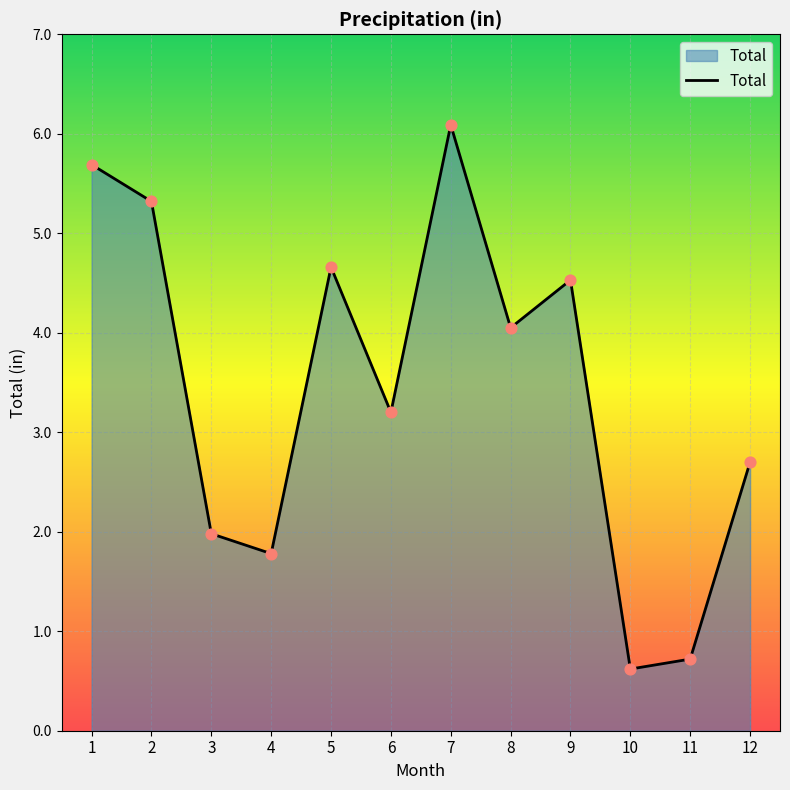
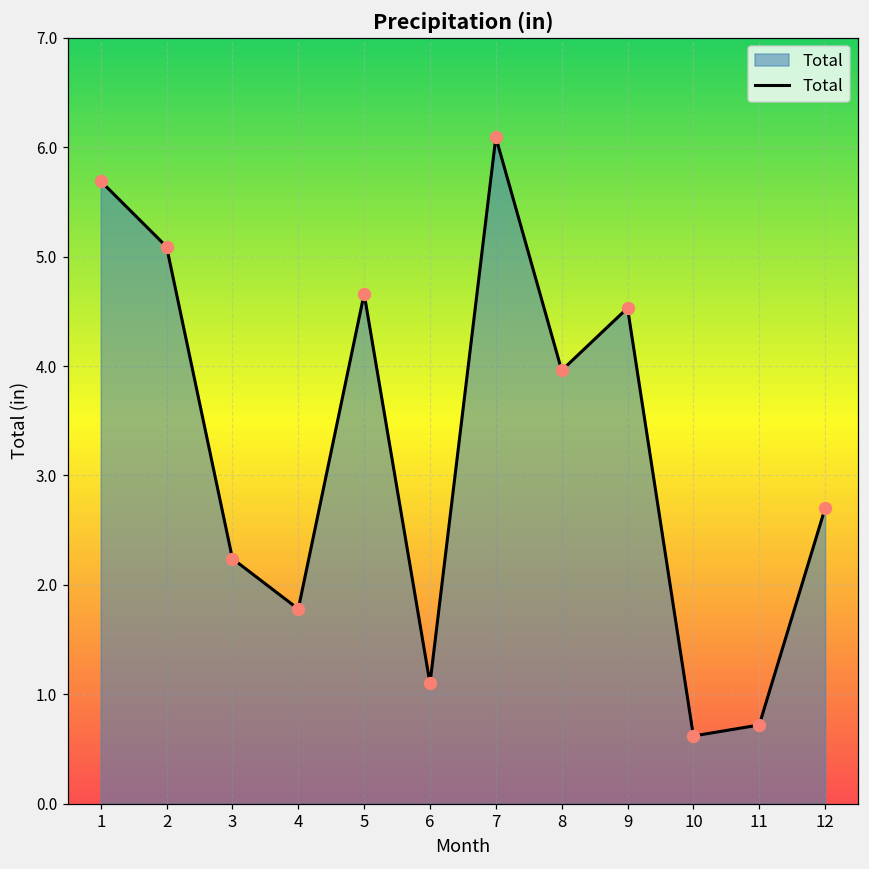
2: 5.3 -> 5.1
3: 2.0 -> 2.2
6: 3.2 -> 1.1
8: 4.1 -> 4.0
